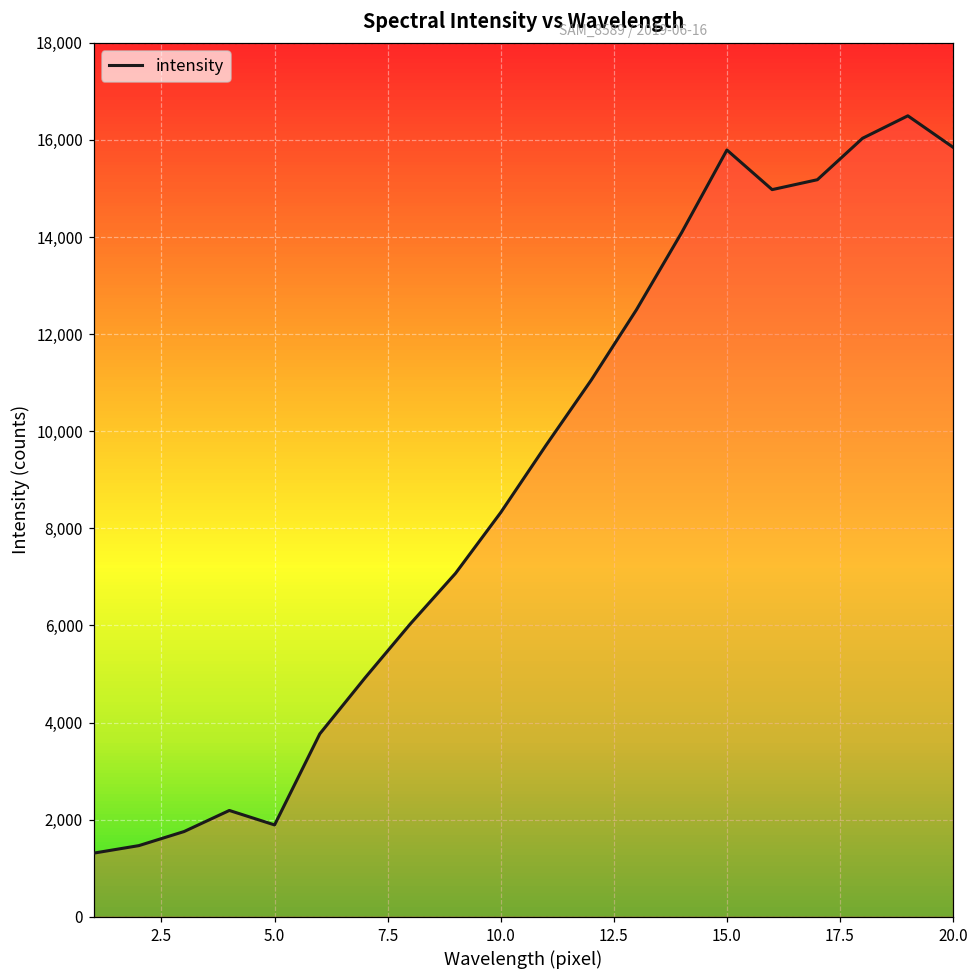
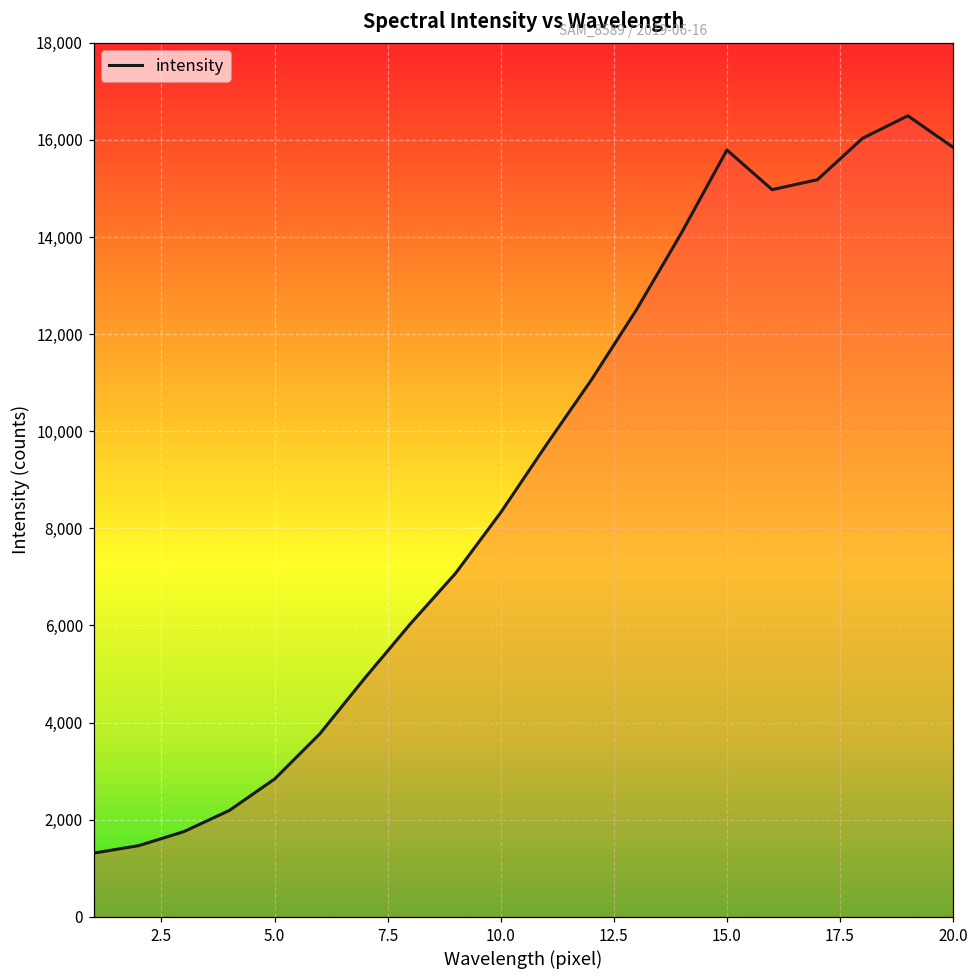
5.0: 1,900 -> 2,800
